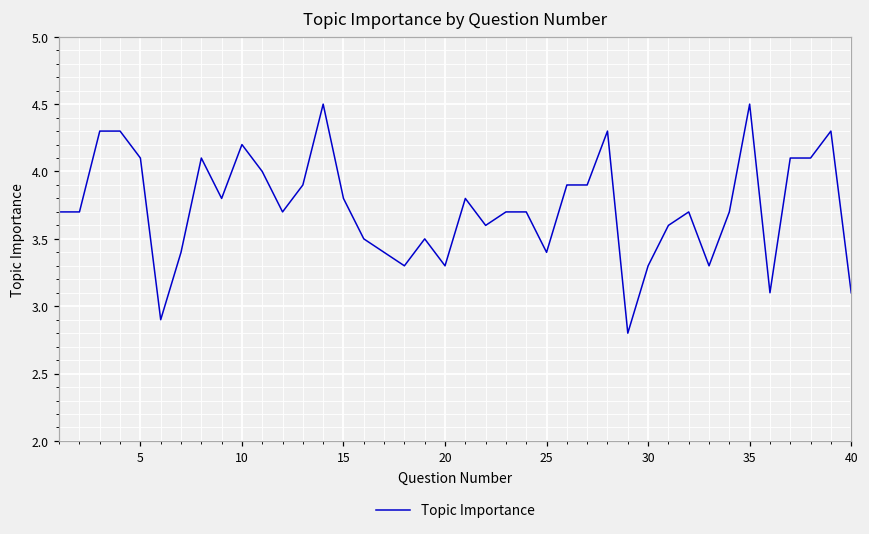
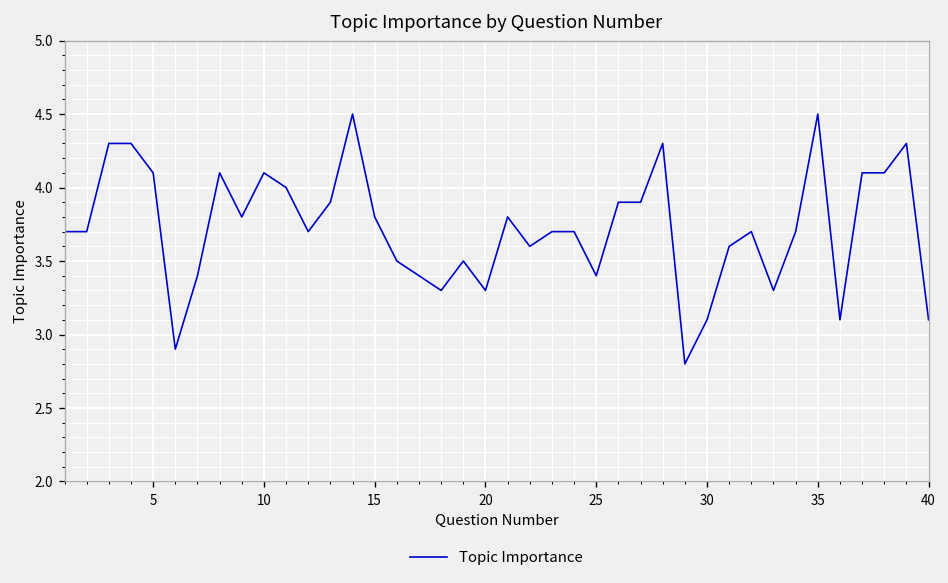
10: 4.2 -> 4.1
30: 3.3 -> 3.1
